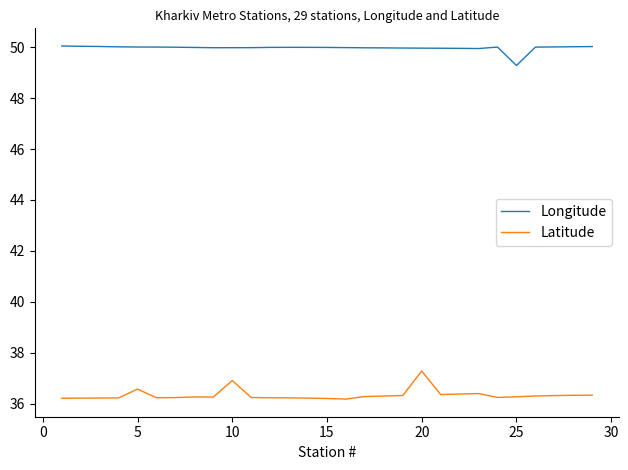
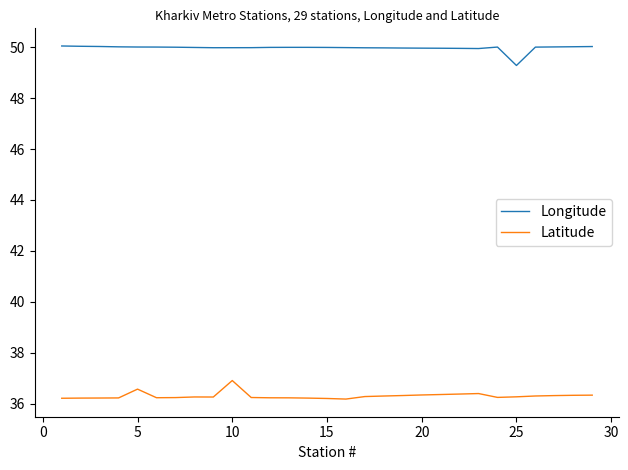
Latitude, 20: 37.3 -> 36.3
